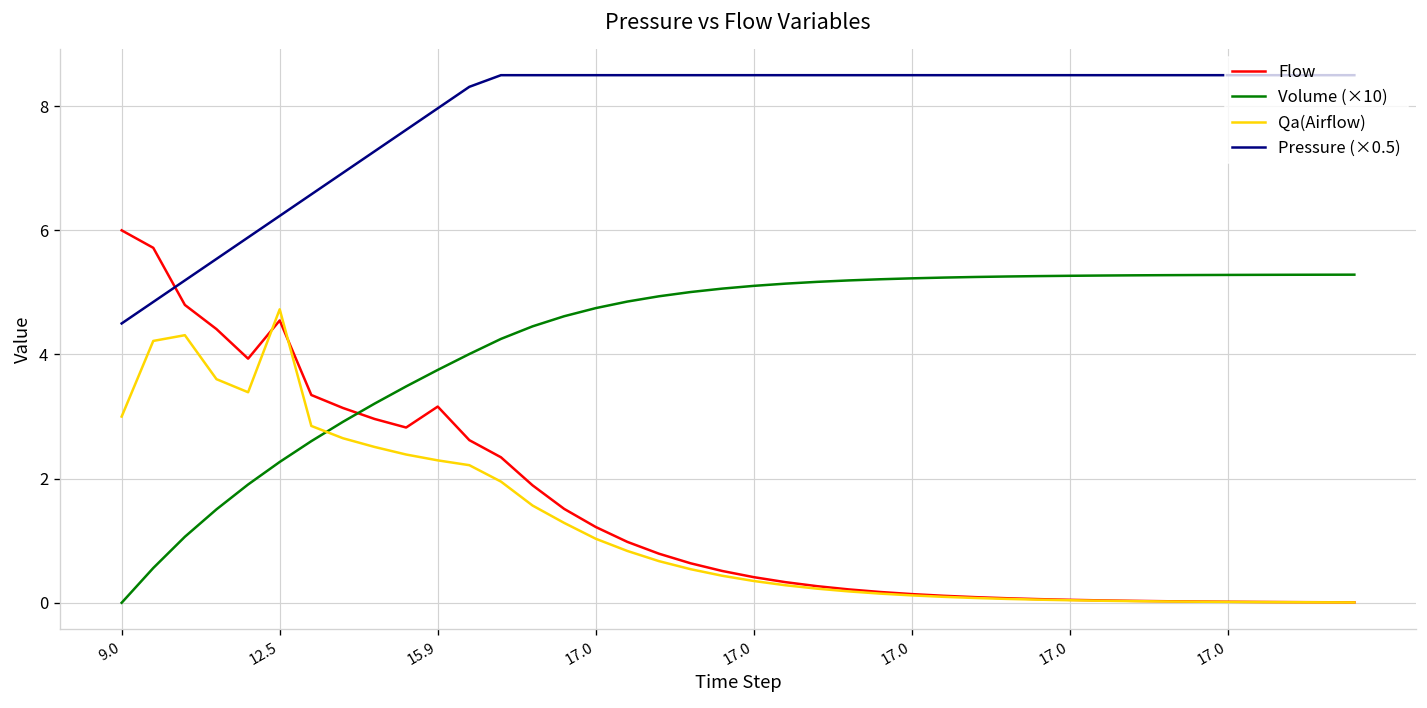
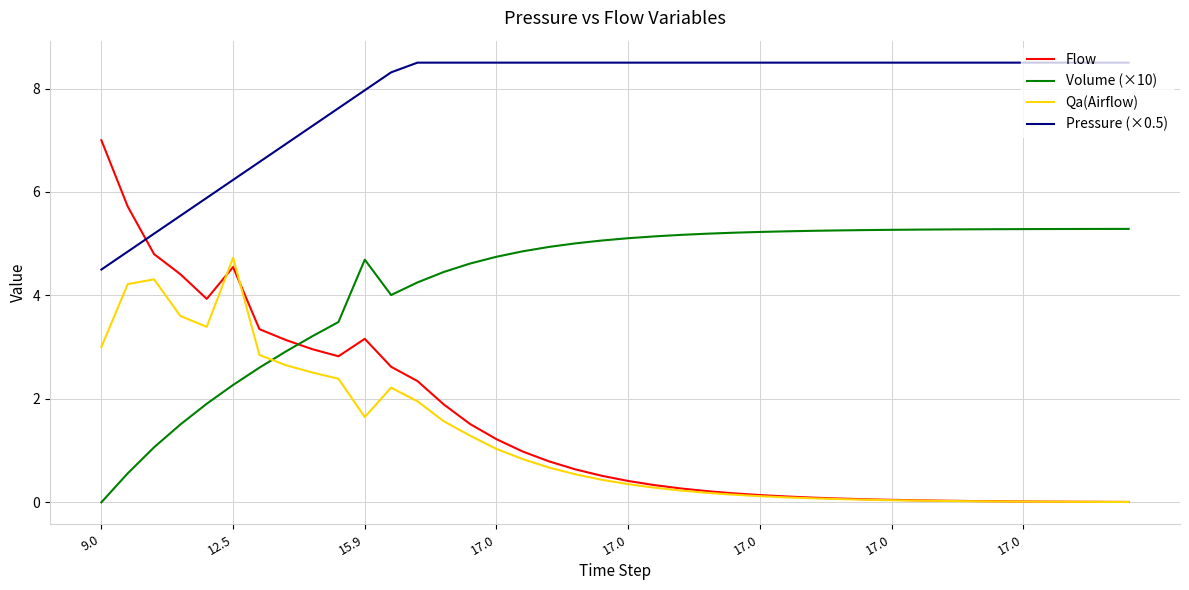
Flow, 9.0: 6 -> 7
Volume (×10), 15.9: 3.8 -> 4.7
Qa(Airflow), 15.9: 2.3 -> 1.6
